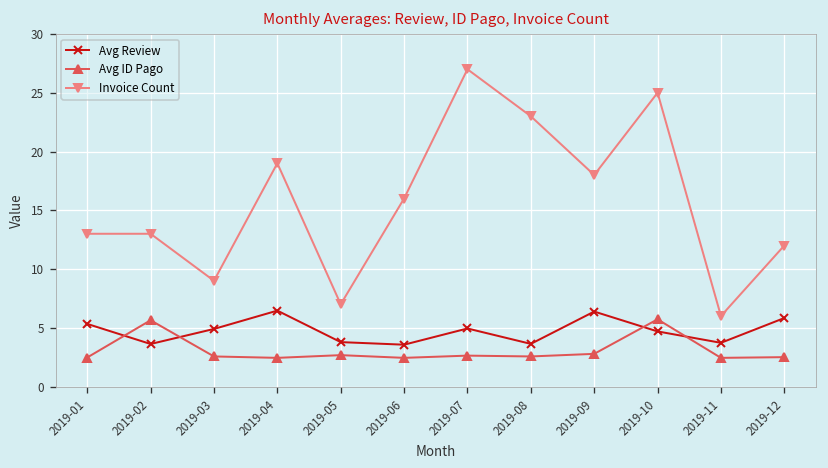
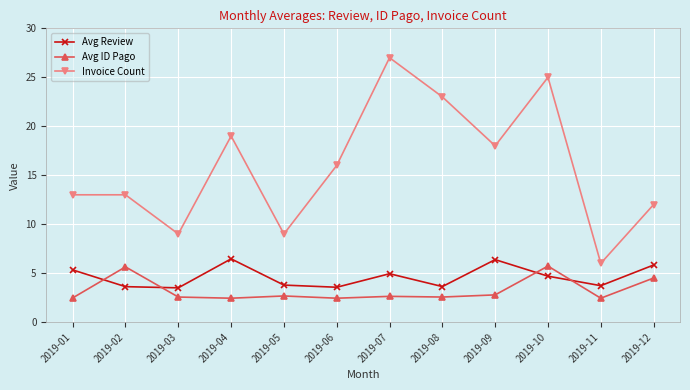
Avg Review, 2019-03: 5 -> 4
Invoice Count, 2019-05: 7 -> 9
Avg ID Pago, 2019-12: 3 -> 5
